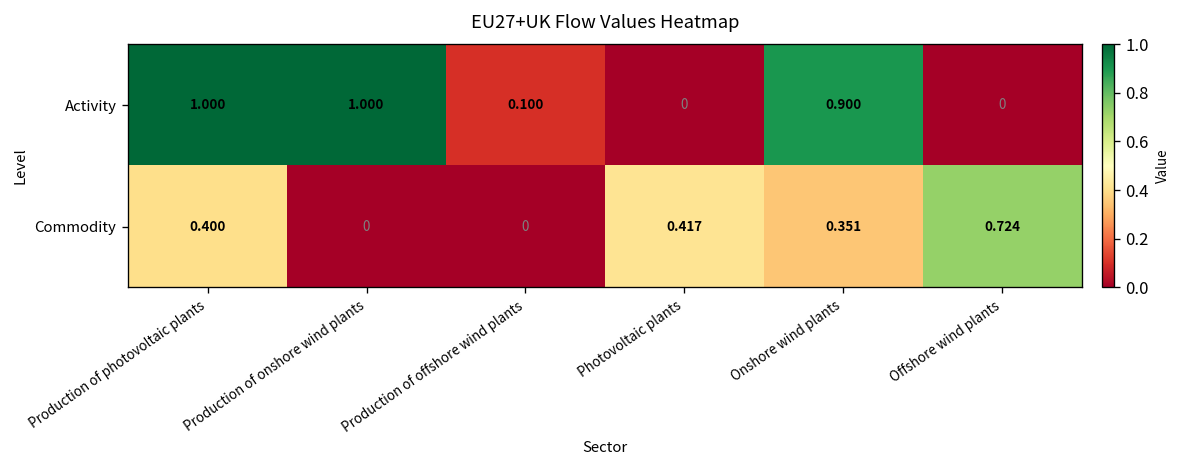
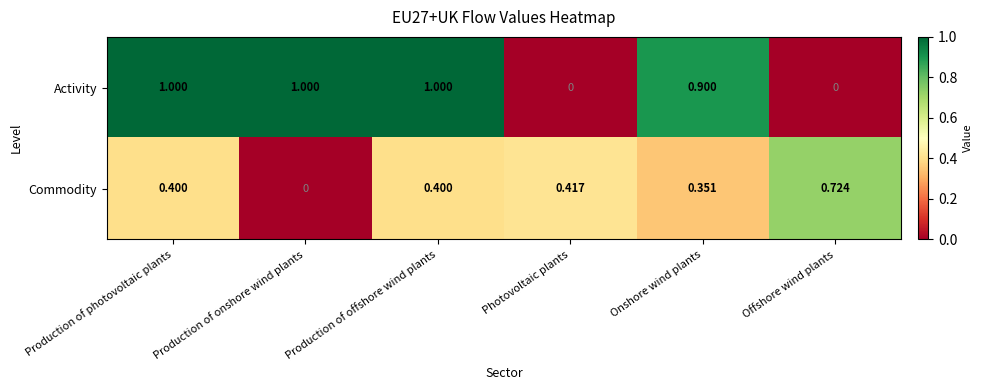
Activity, Production of offshore wind plants: 0.100 -> 1.000
Commodity, Production of offshore wind plants: 0 -> 0.400
